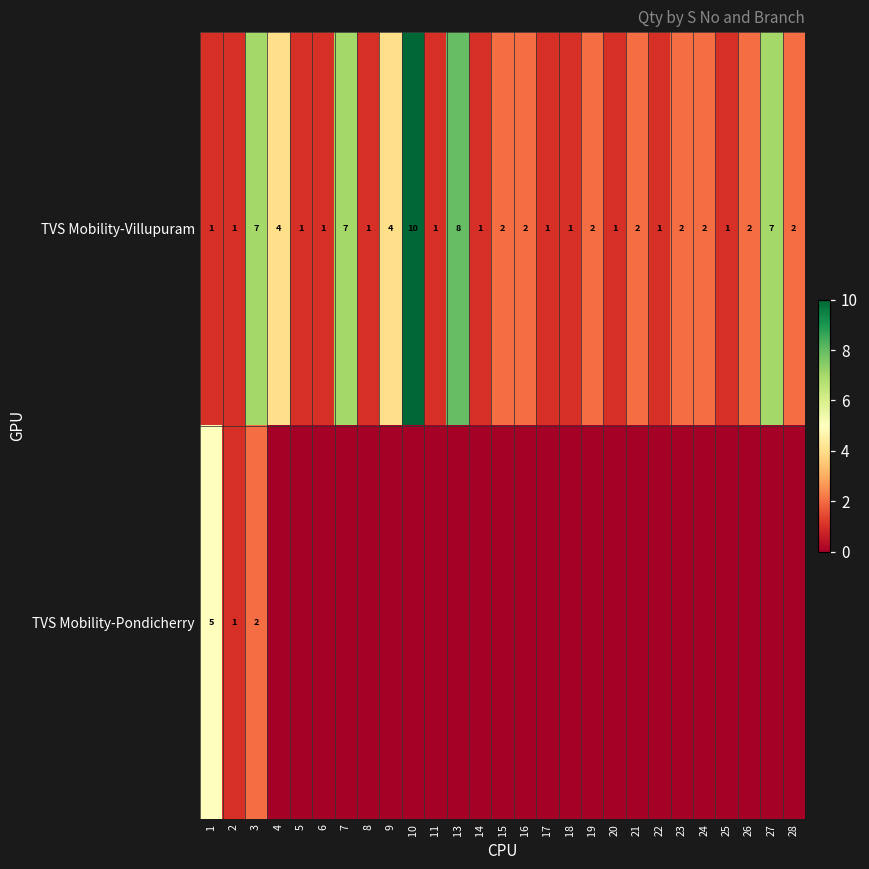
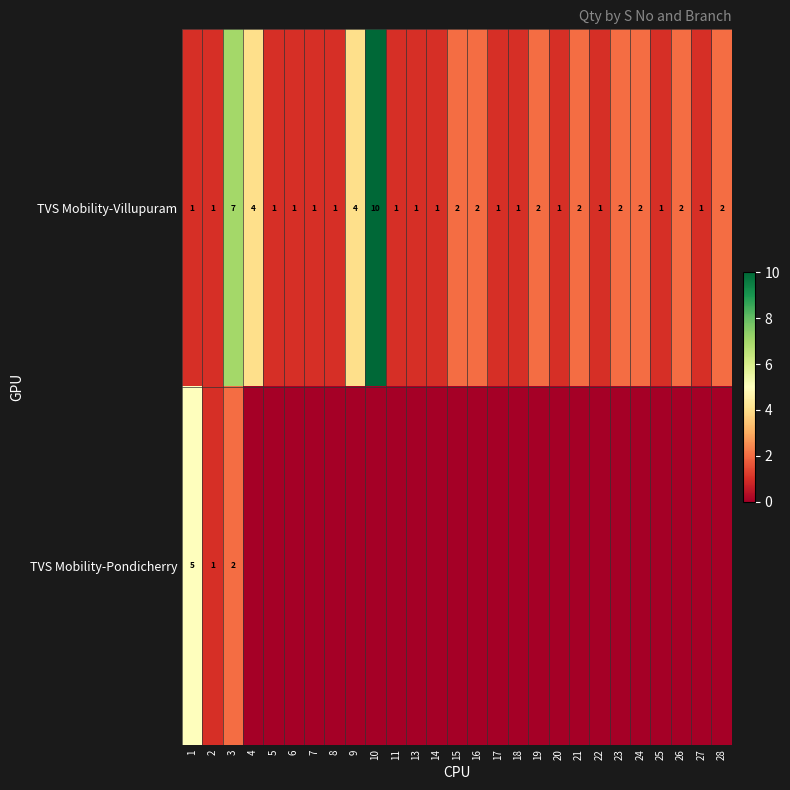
TVS Mobility-Villupuram, 7: 7 -> 1
TVS Mobility-Villupuram, 13: 8 -> 1
TVS Mobility-Villupuram, 27: 7 -> 1
